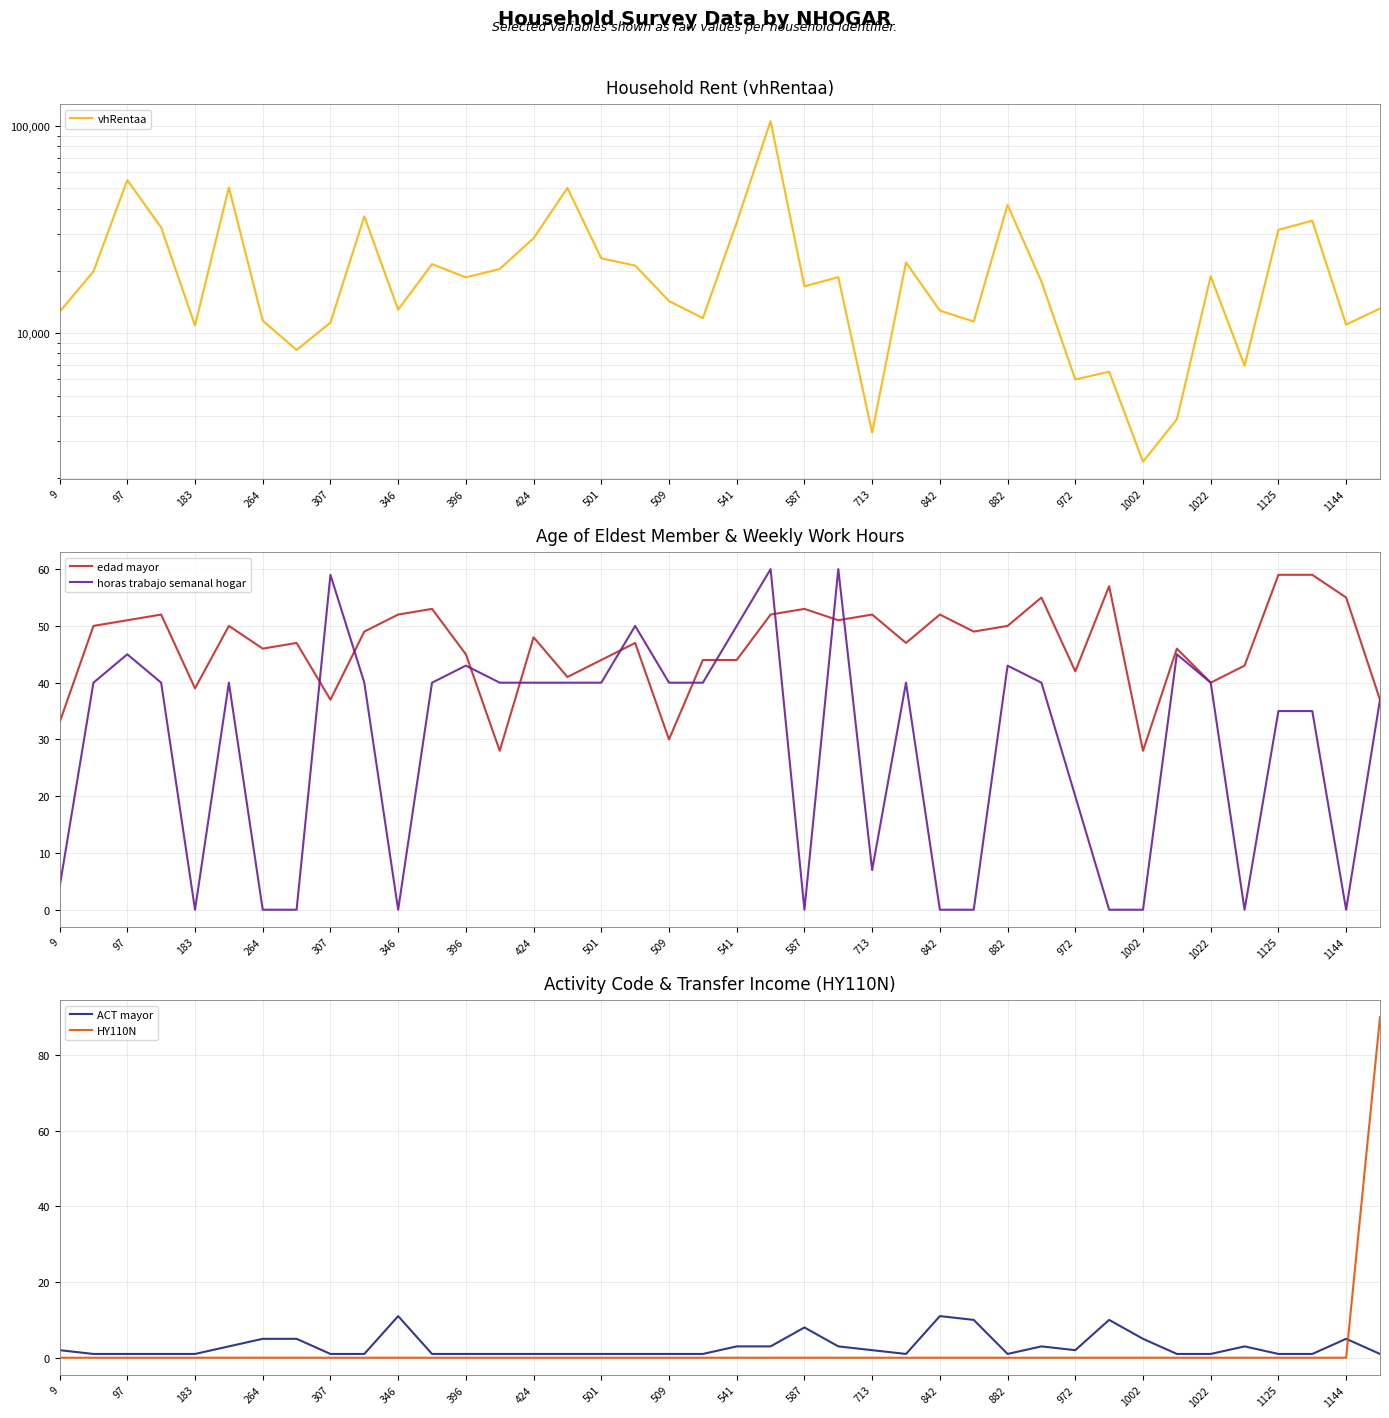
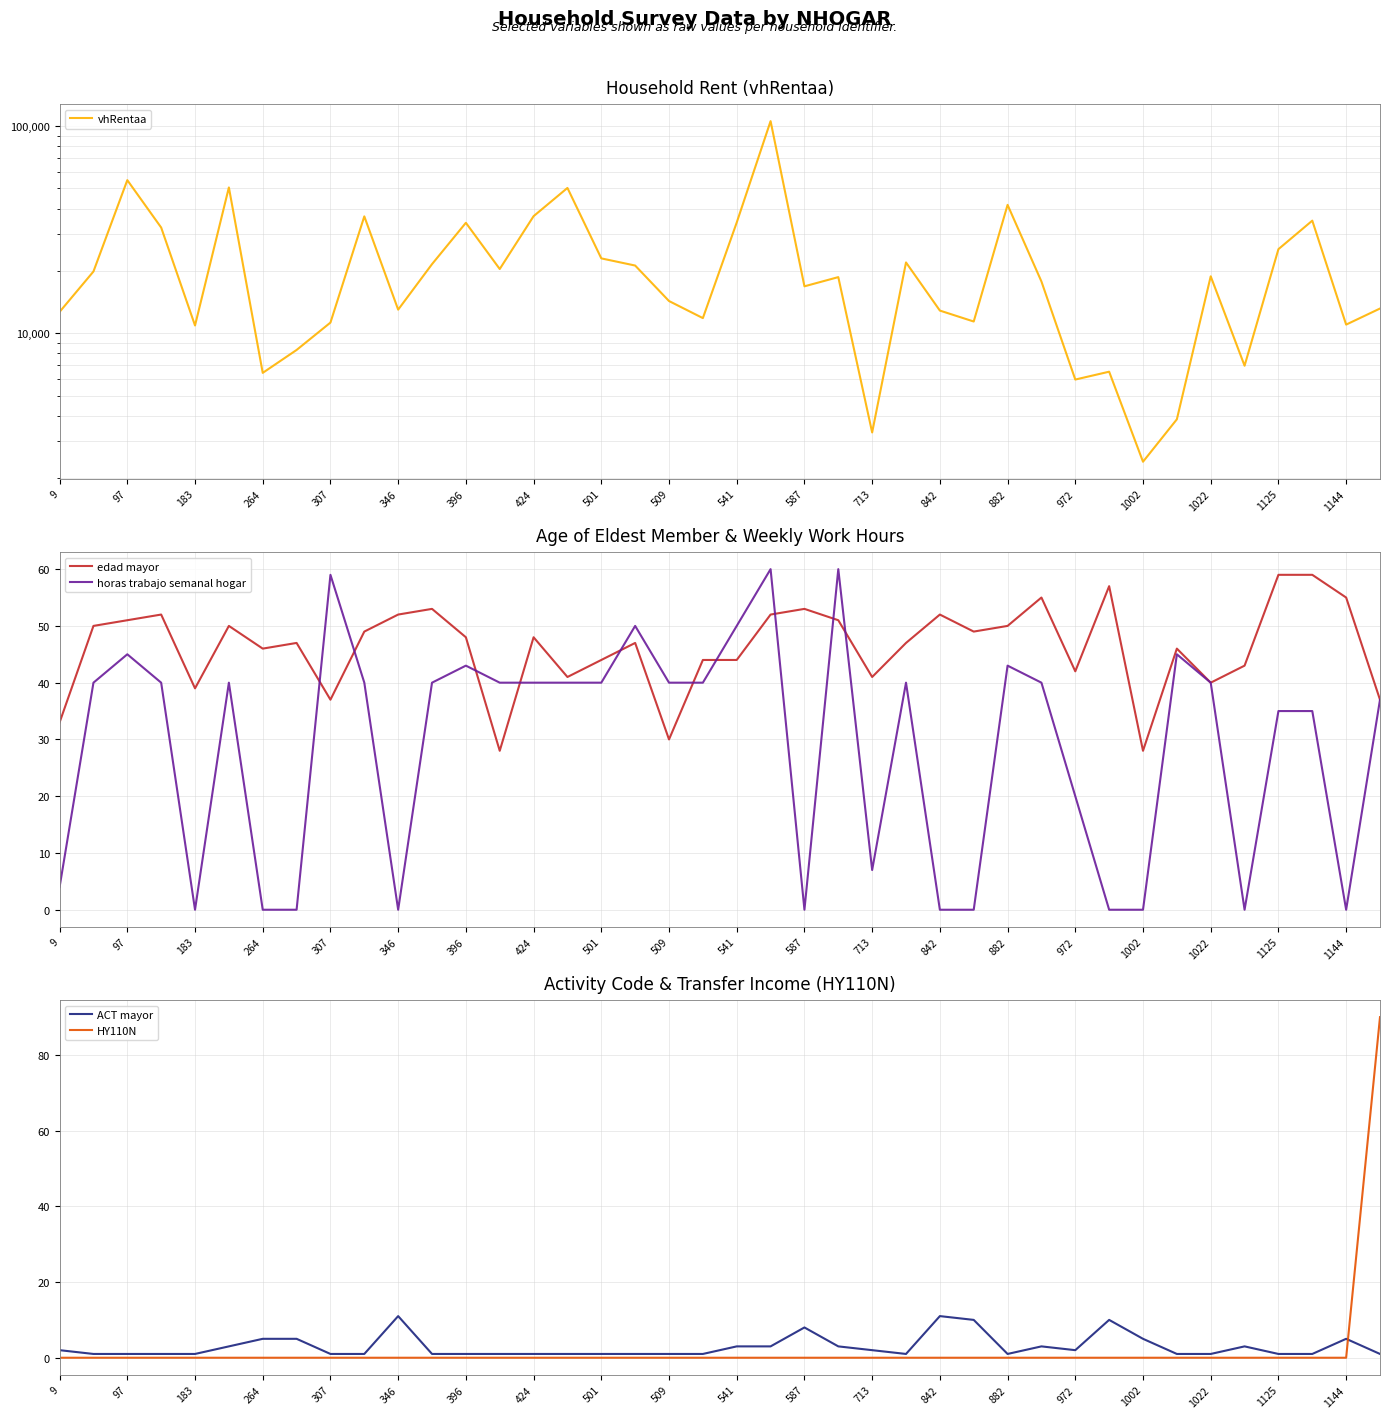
Household Rent (vhRentaa), 264: 11,000 -> 6,400
Household Rent (vhRentaa), 396: 19,000 -> 34,000
Household Rent (vhRentaa), 424: 29,000 -> 37,000
Household Rent (vhRentaa), 1125: 32,000 -> 25,000
Age of Eldest Member & Weekly Work Hours, edad mayor, 396: 45 -> 48
Age of Eldest Member & Weekly Work Hours, edad mayor, 713: 52 -> 41
